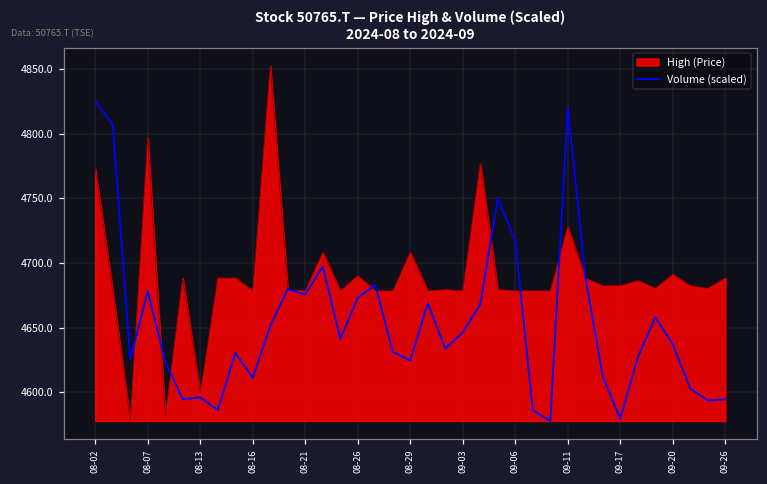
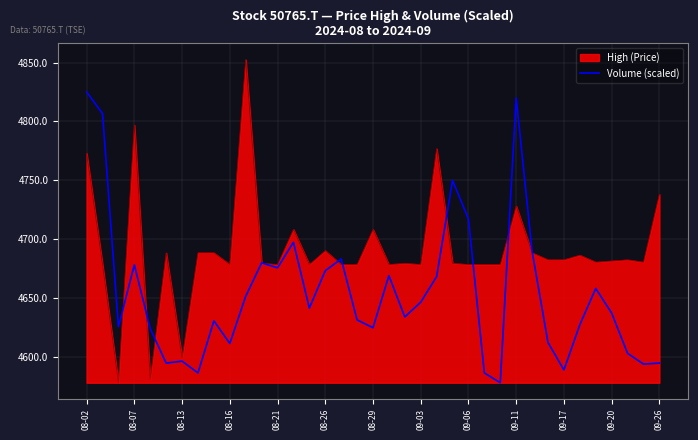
Volume (scaled), 09-17: 4579 -> 4589
High (Price), 09-20: 4691 -> 4681
High (Price), 09-26: 4688 -> 4738
